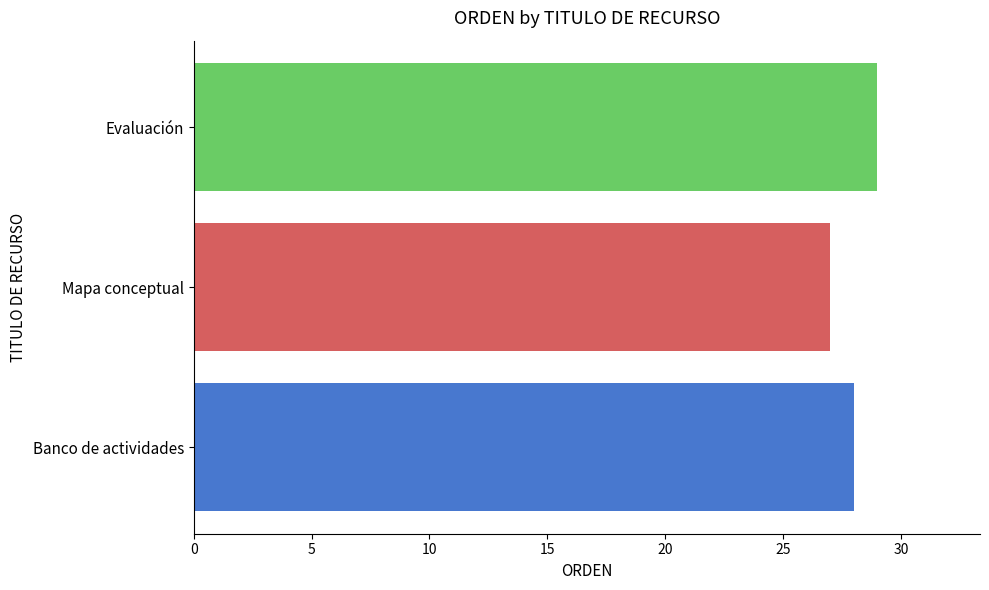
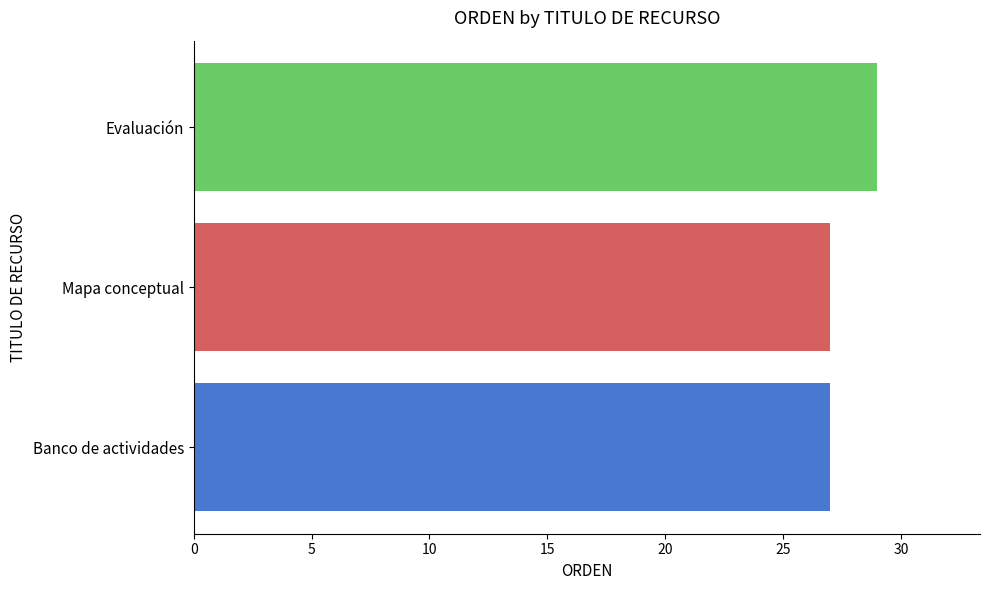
Banco de actividades: 28 -> 27
